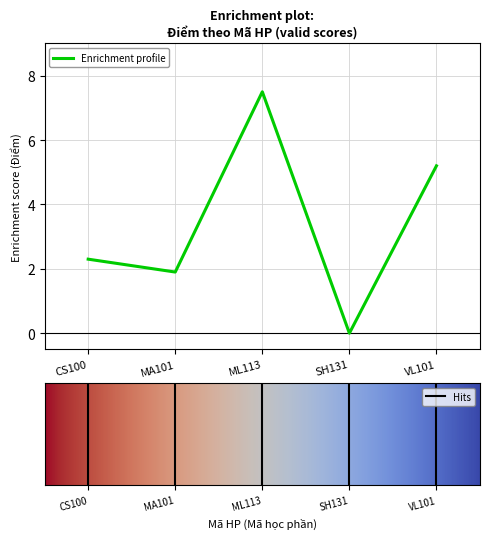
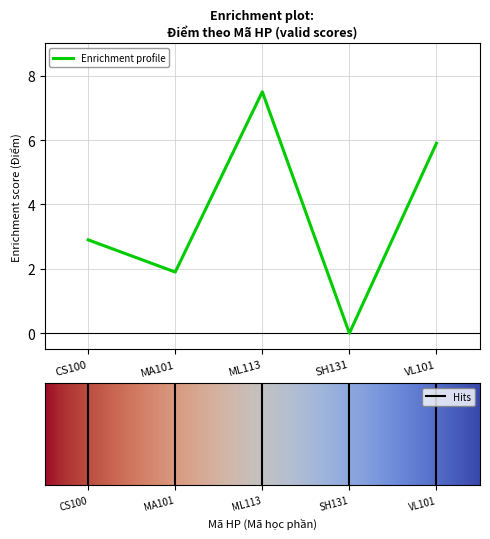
CS100: 2.3 -> 2.9
VL101: 5.2 -> 5.9
